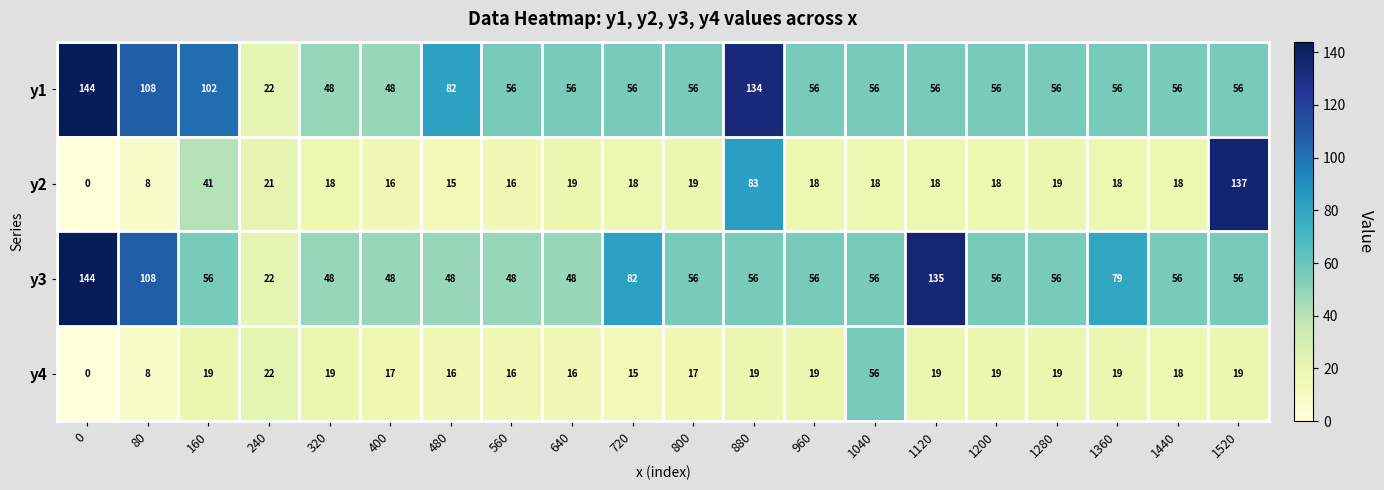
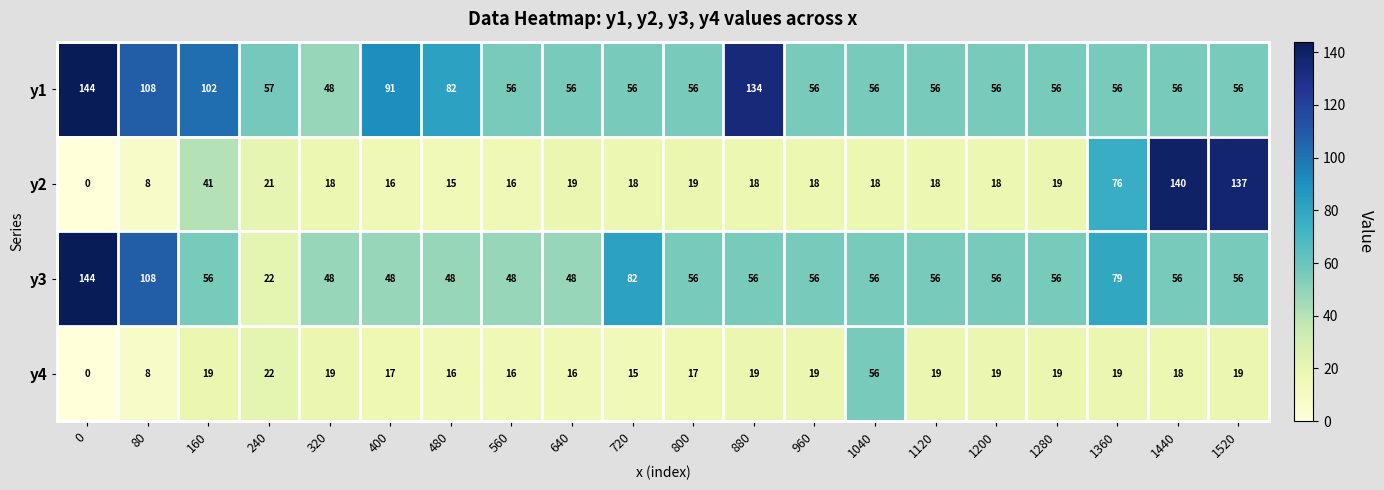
y1, 240: 22 -> 57
y1, 400: 48 -> 91
y2, 880: 83 -> 18
y2, 1360: 18 -> 76
y2, 1440: 18 -> 140
y3, 1120: 135 -> 56
